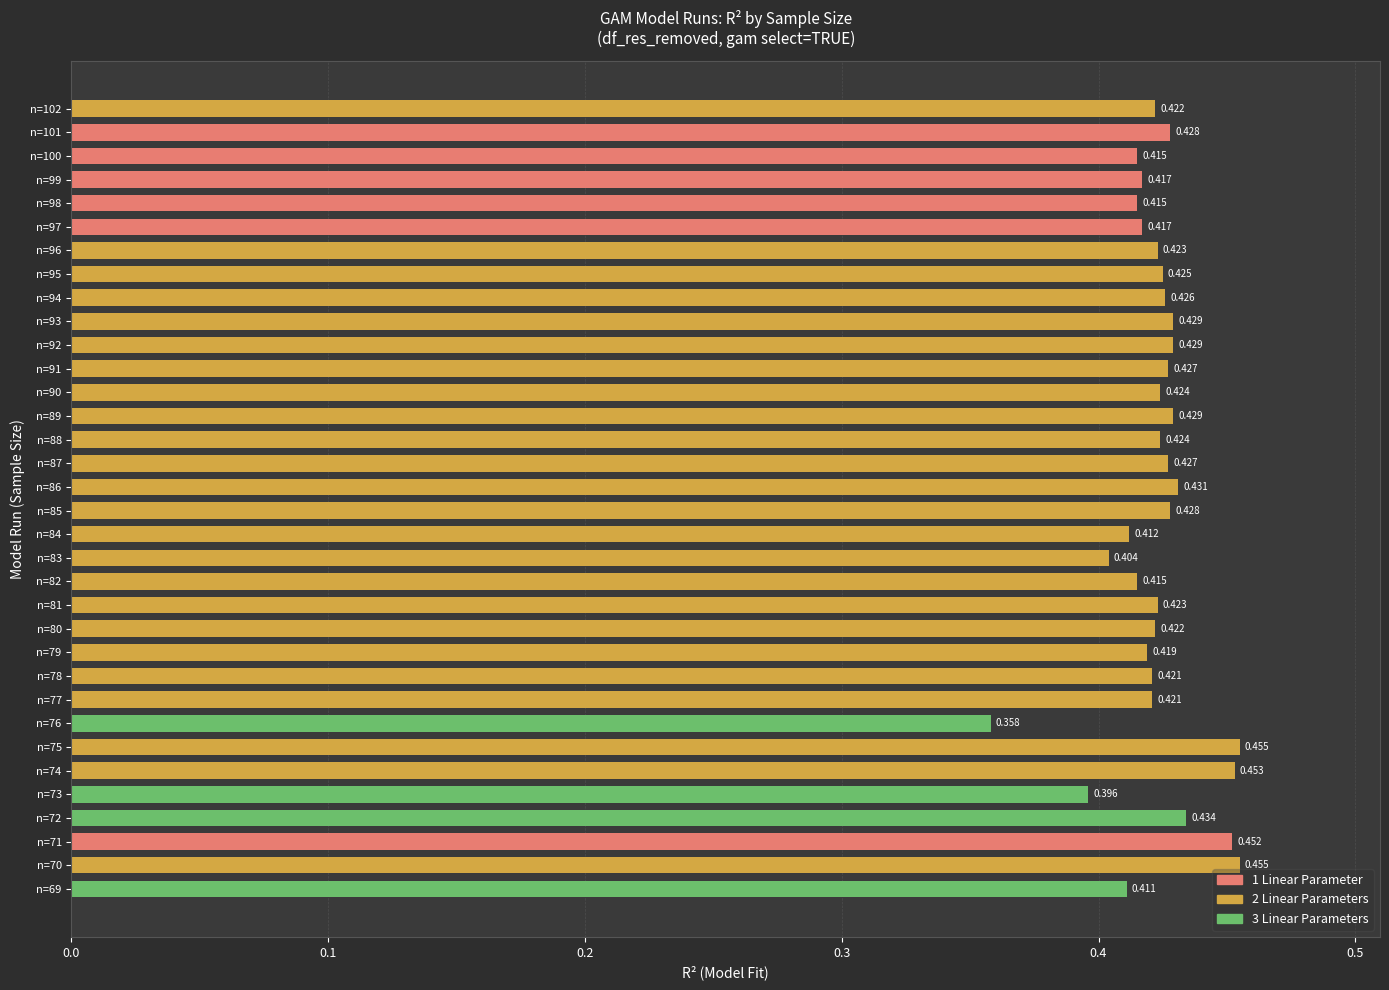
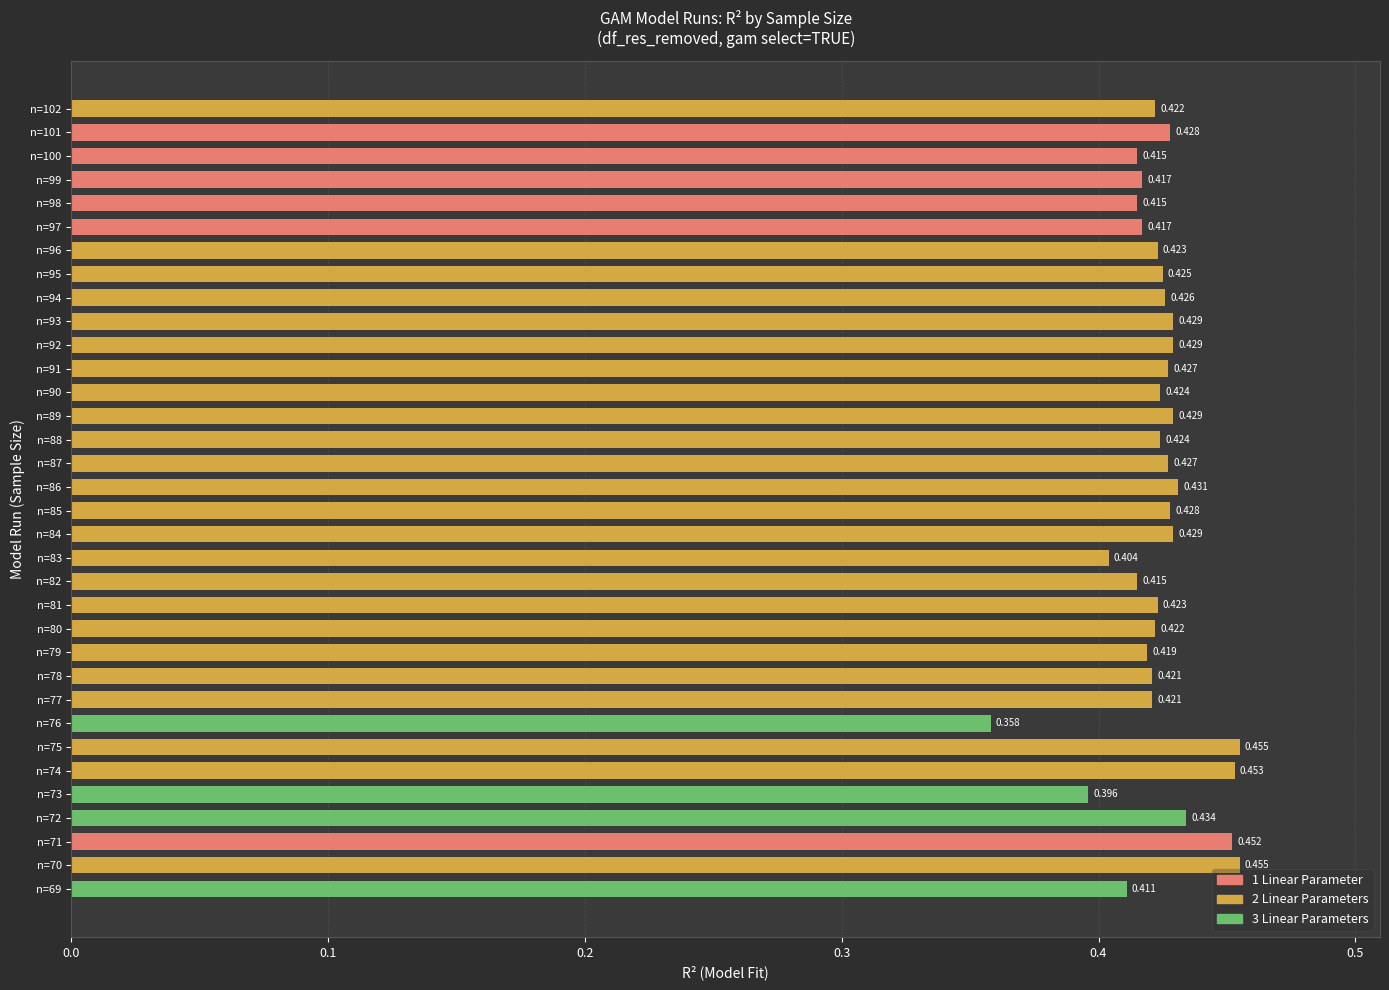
n=84: 0.412 -> 0.429
